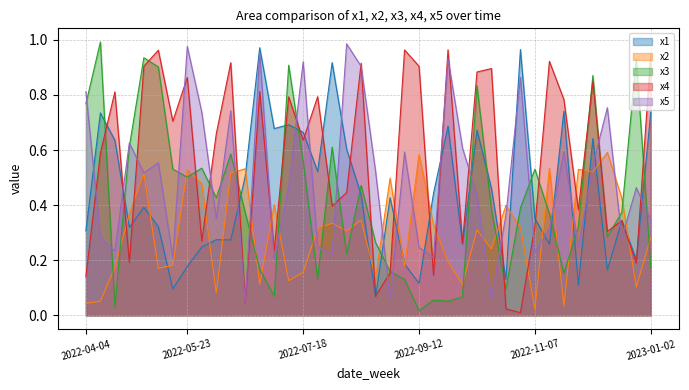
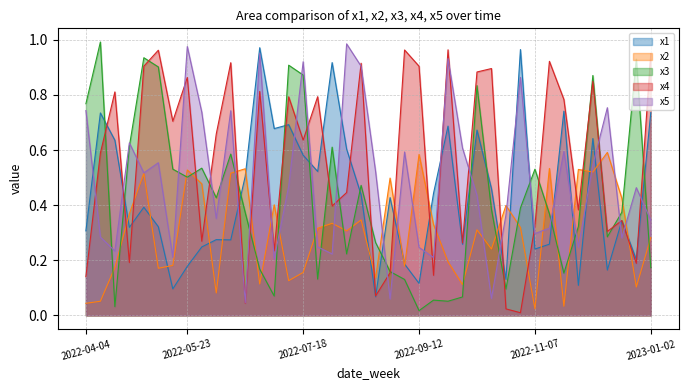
x5, 2022-04-04: 0.81 -> 0.74
x1, 2022-07-18: 0.66 -> 0.58
x3, 2022-07-18: 0.56 -> 0.87
x1, 2022-11-07: 0.35 -> 0.24
x5, 2022-11-07: 0.23 -> 0.30
